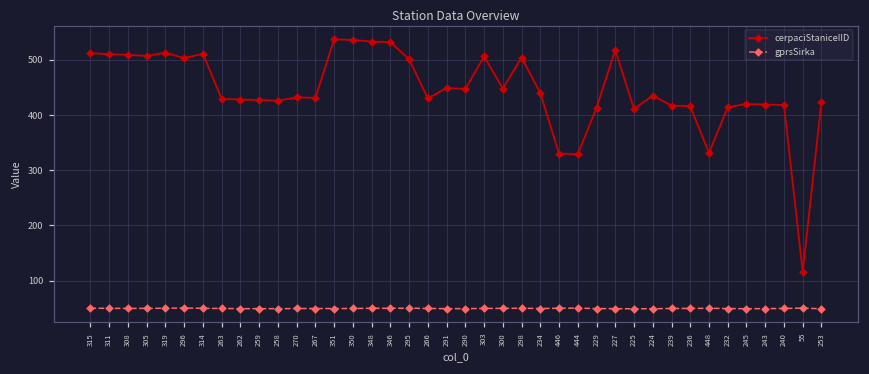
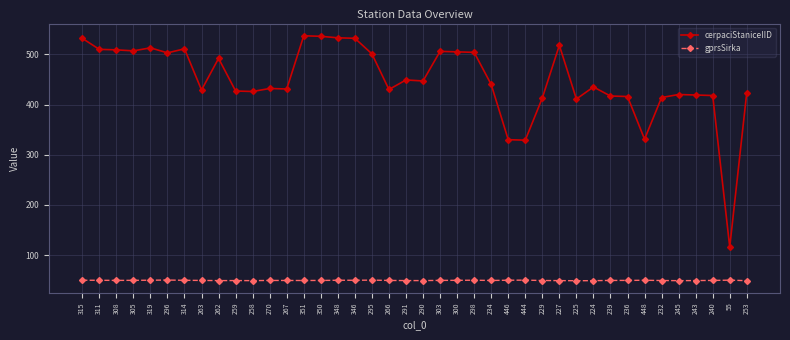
cerpaciStaniceIID, 315: 510 -> 530
cerpaciStaniceIID, 262: 430 -> 490
cerpaciStaniceIID, 300: 450 -> 510
